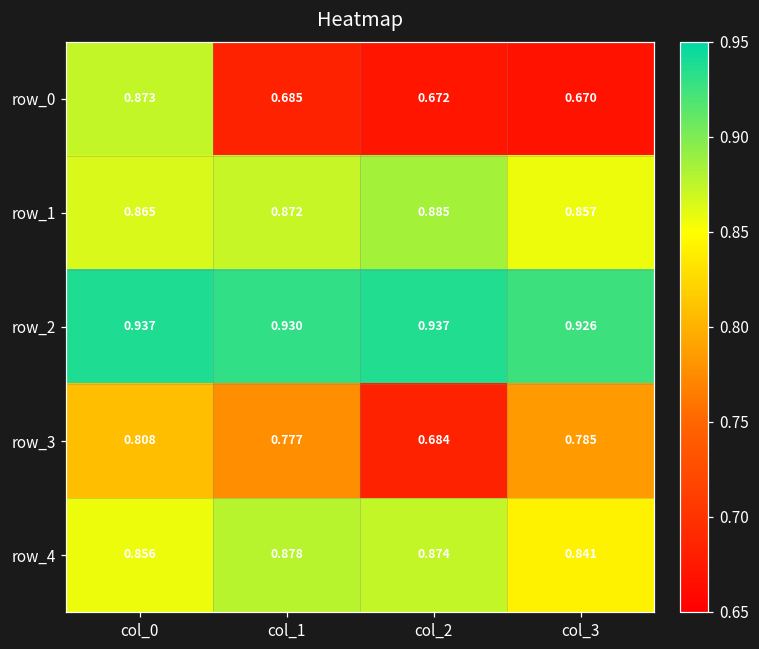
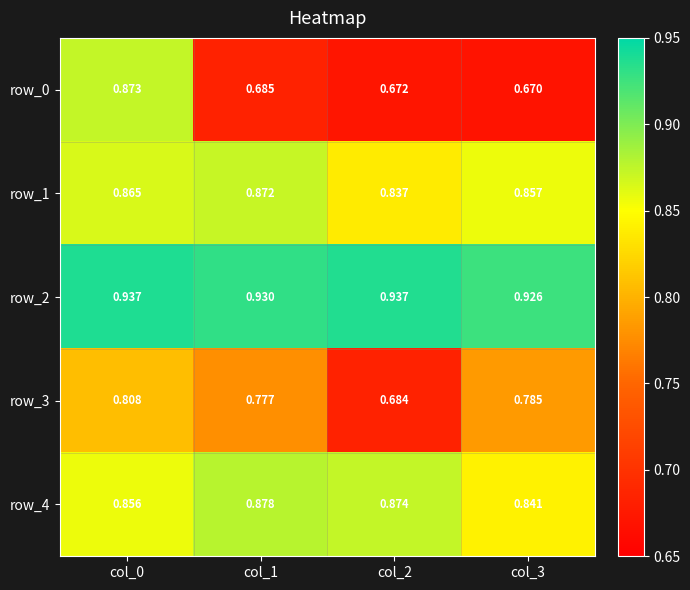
row_1, col_2: 0.885 -> 0.837
